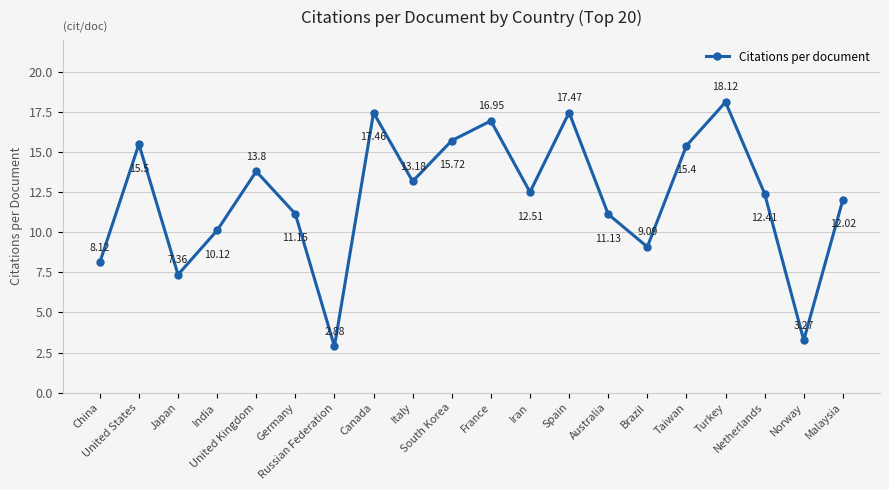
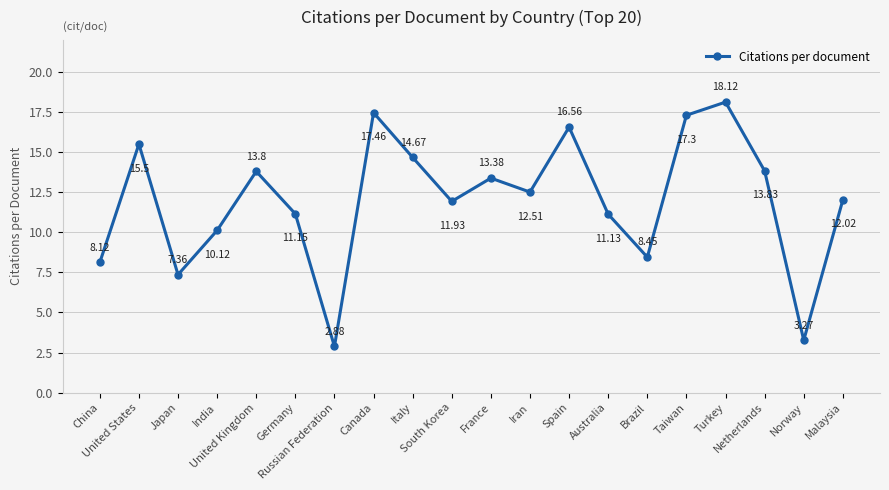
Italy: 13.18 -> 14.67
South Korea: 15.72 -> 11.93
France: 16.95 -> 13.38
Spain: 17.47 -> 16.56
Brazil: 9.09 -> 8.45
Taiwan: 15.4 -> 17.3
Netherlands: 12.41 -> 13.83
